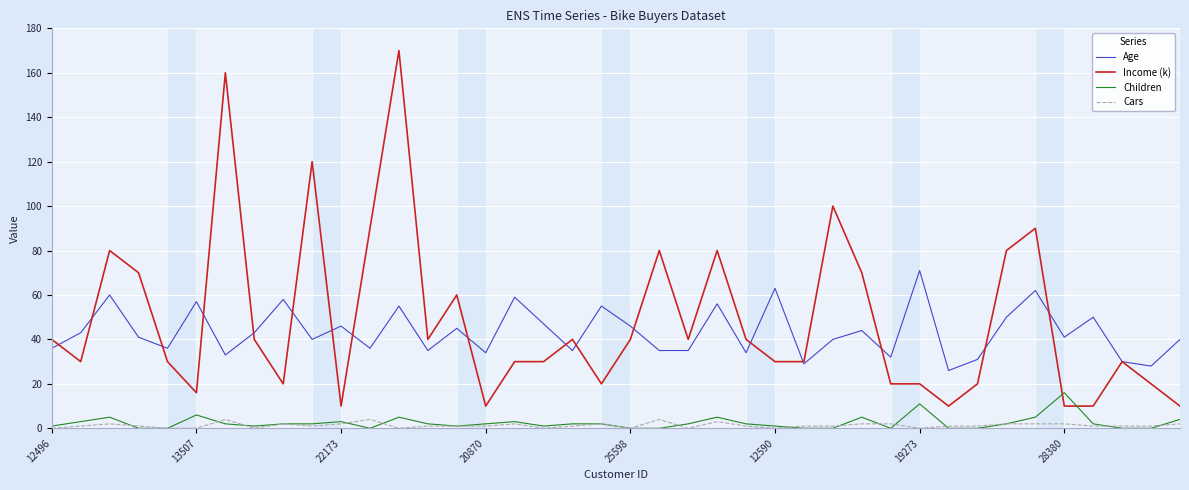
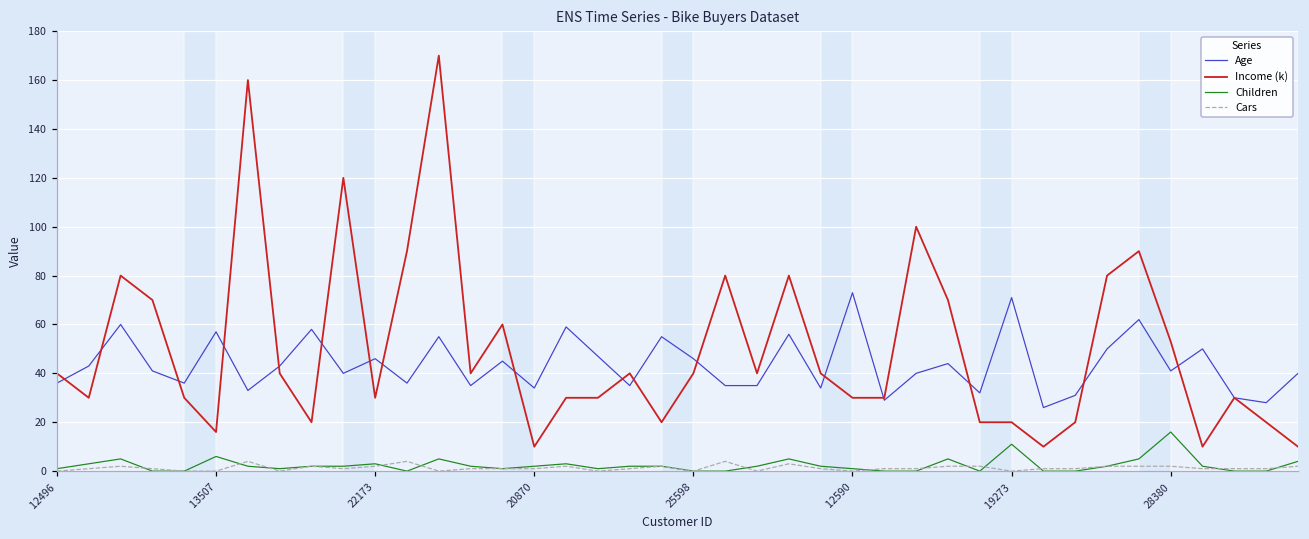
Income (k), 22173: 10 -> 30
Age, 12590: 63 -> 73
Income (k), 28380: 10 -> 53
